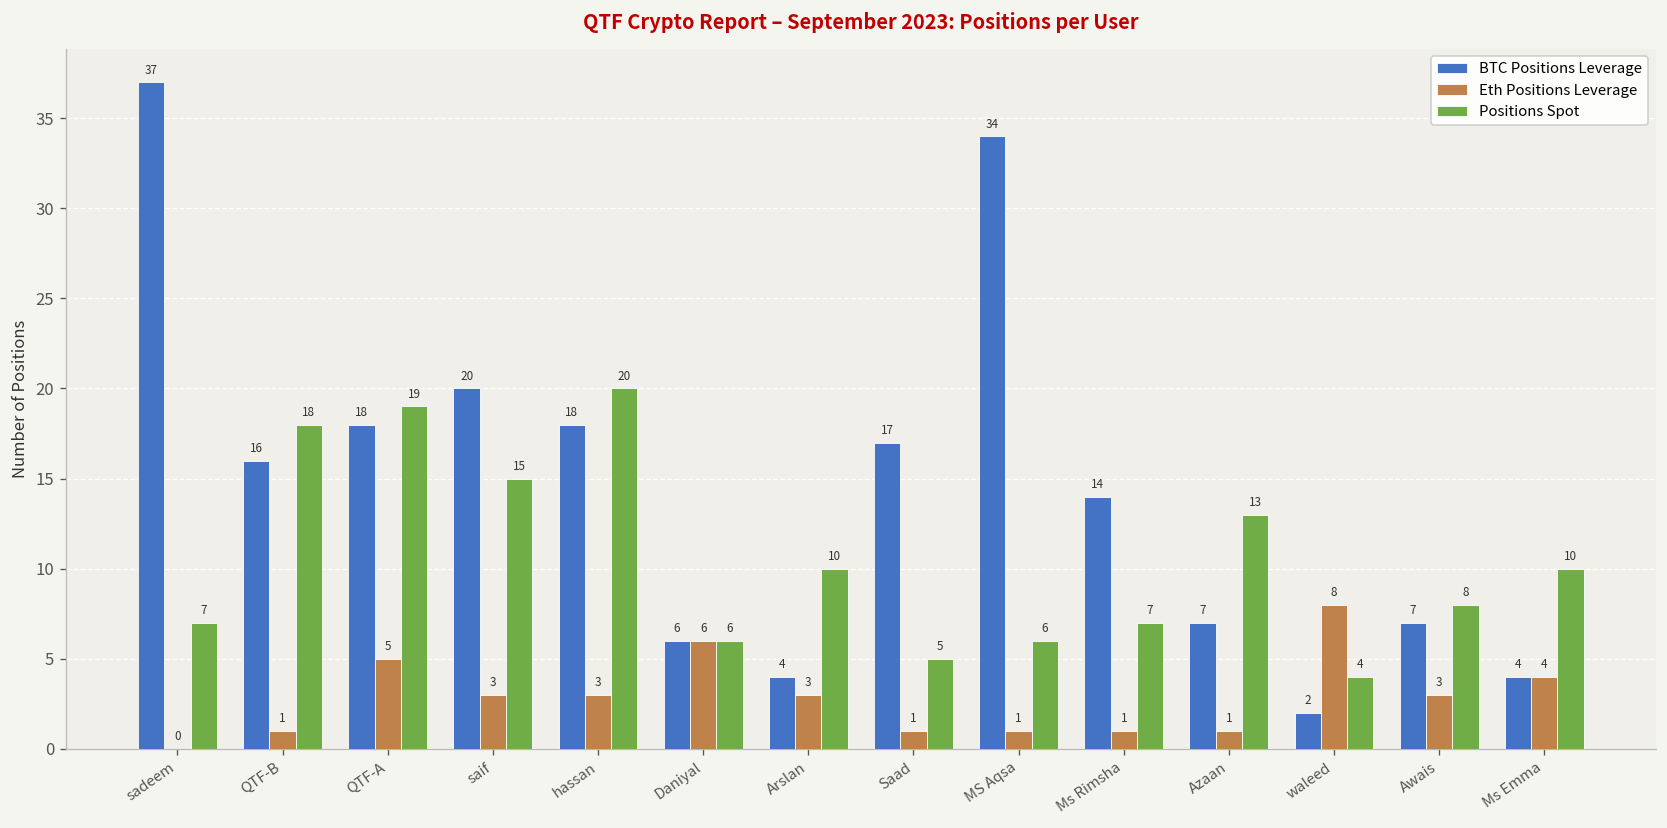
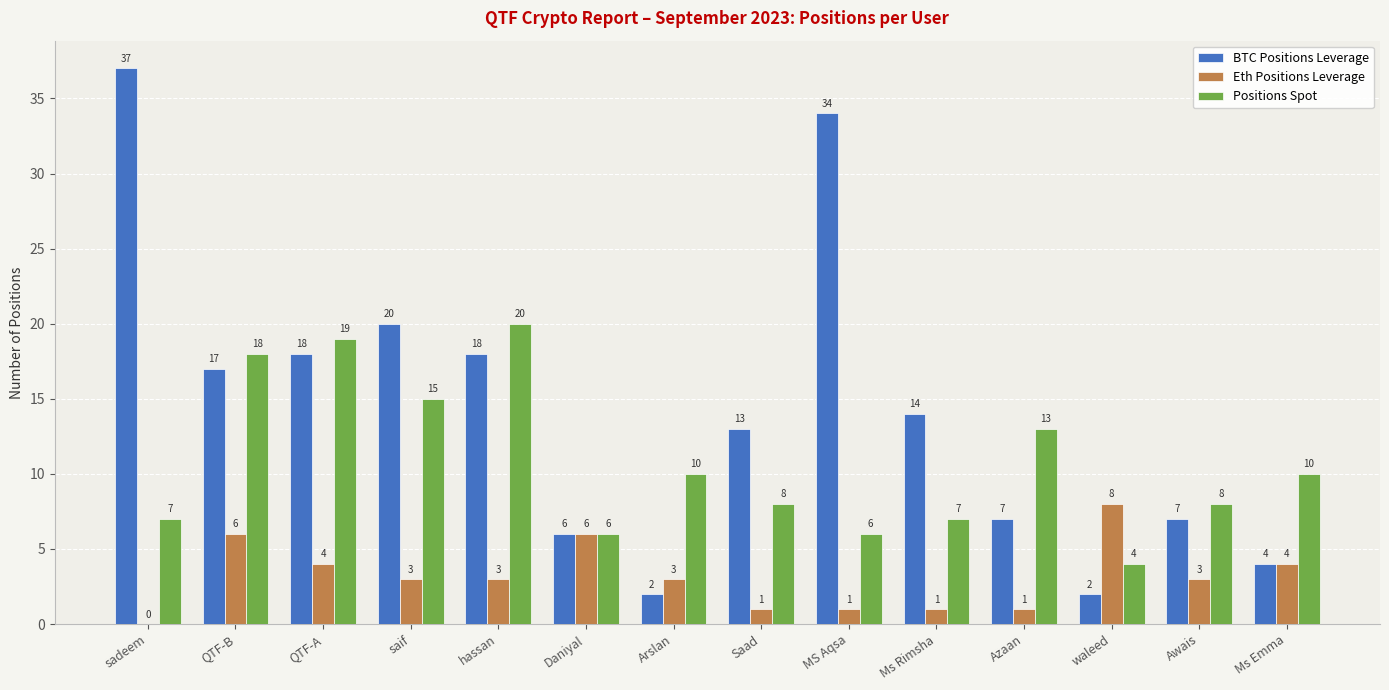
BTC Positions Leverage, QTF-B: 16 -> 17
Eth Positions Leverage, QTF-B: 1 -> 6
Eth Positions Leverage, QTF-A: 5 -> 4
BTC Positions Leverage, Arslan: 4 -> 2
BTC Positions Leverage, Saad: 17 -> 13
Positions Spot, Saad: 5 -> 8
